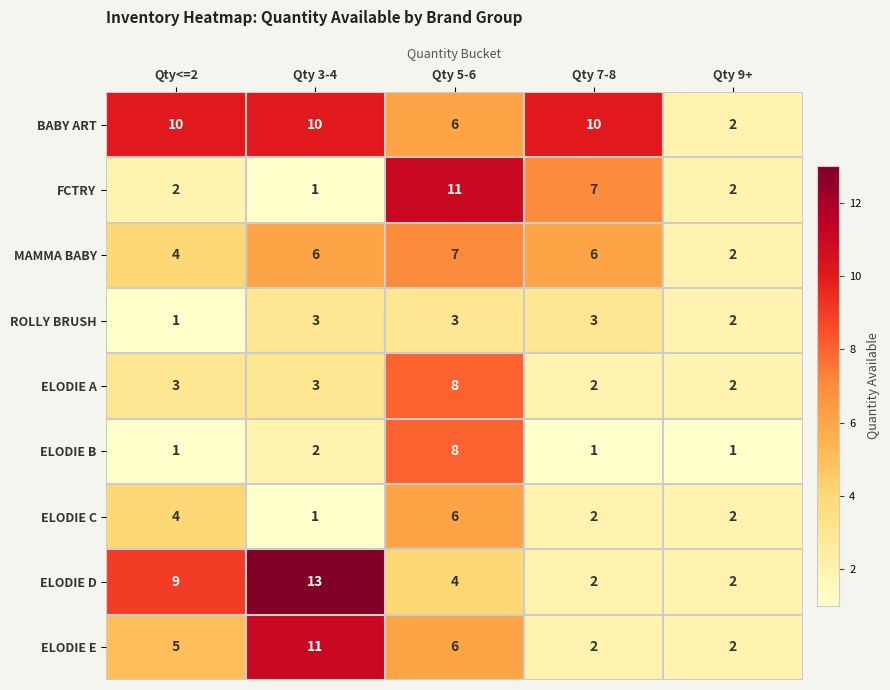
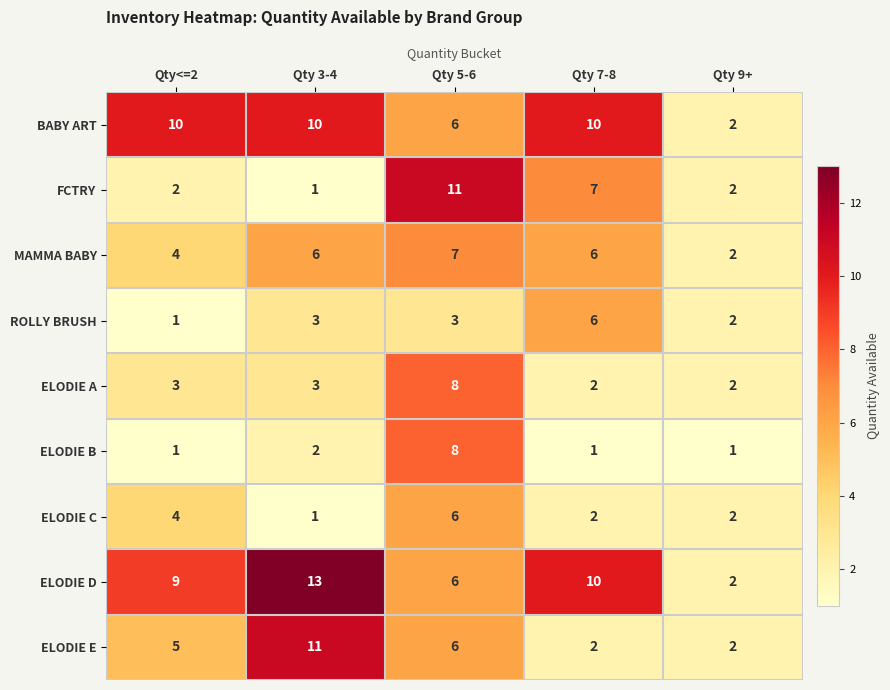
ROLLY BRUSH, Qty 7-8: 3 -> 6
ELODIE D, Qty 5-6: 4 -> 6
ELODIE D, Qty 7-8: 2 -> 10
